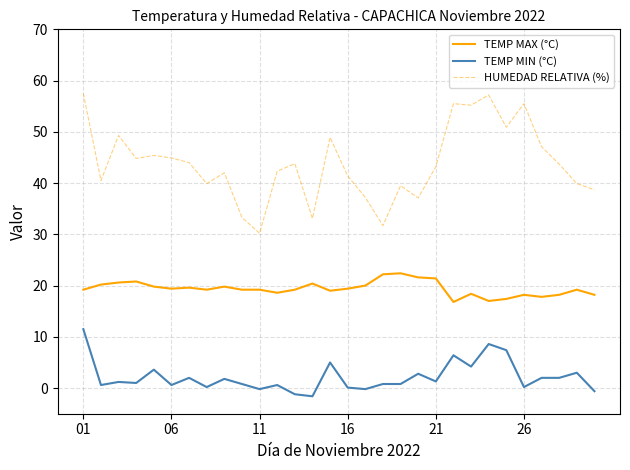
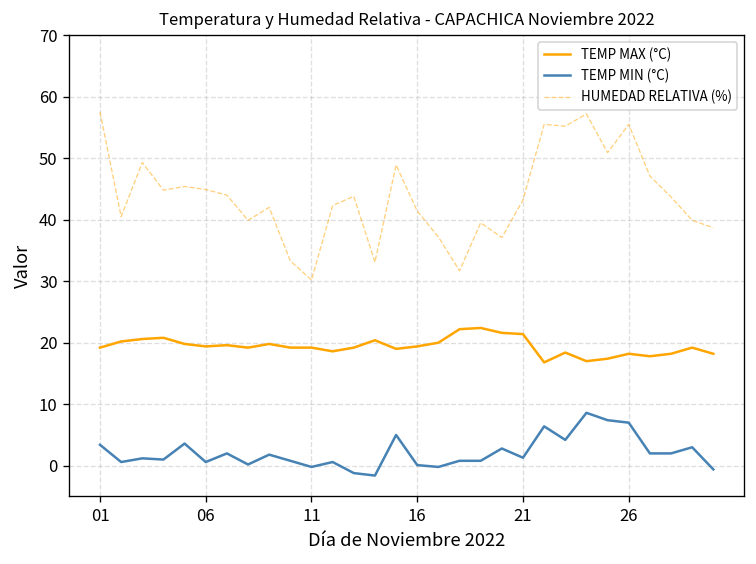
TEMP MIN (°C), 01: 12 -> 3
TEMP MIN (°C), 26: 0 -> 7
